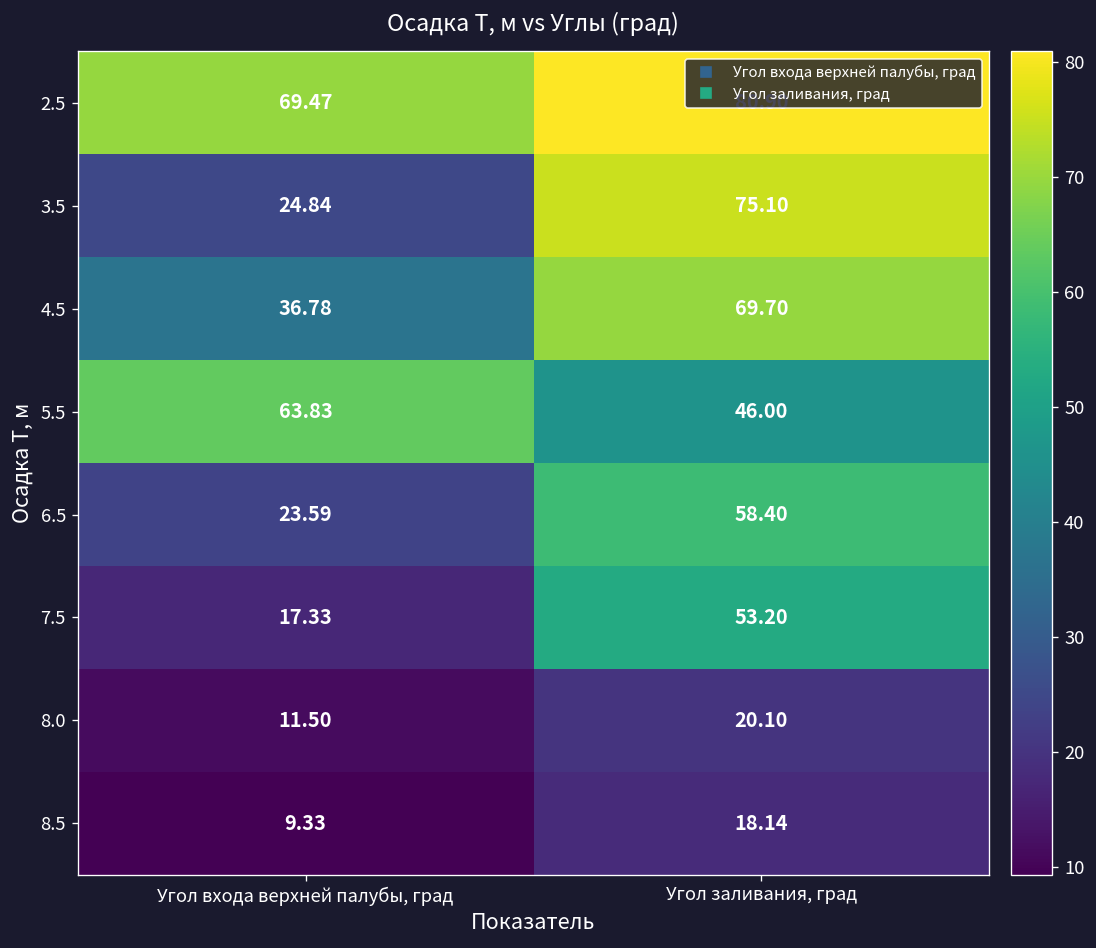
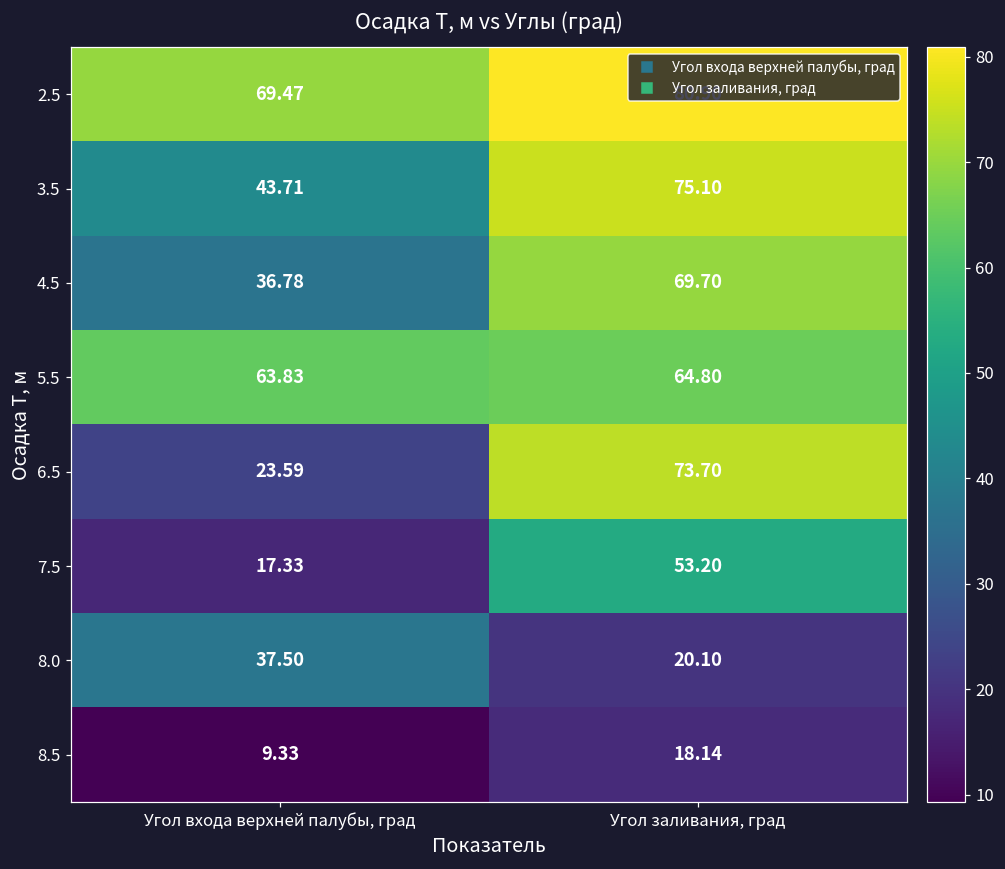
3.5, Угол входа верхней палубы, град: 24.84 -> 43.71
5.5, Угол заливания, град: 46.00 -> 64.80
6.5, Угол заливания, град: 58.40 -> 73.70
8.0, Угол входа верхней палубы, град: 11.50 -> 37.50
